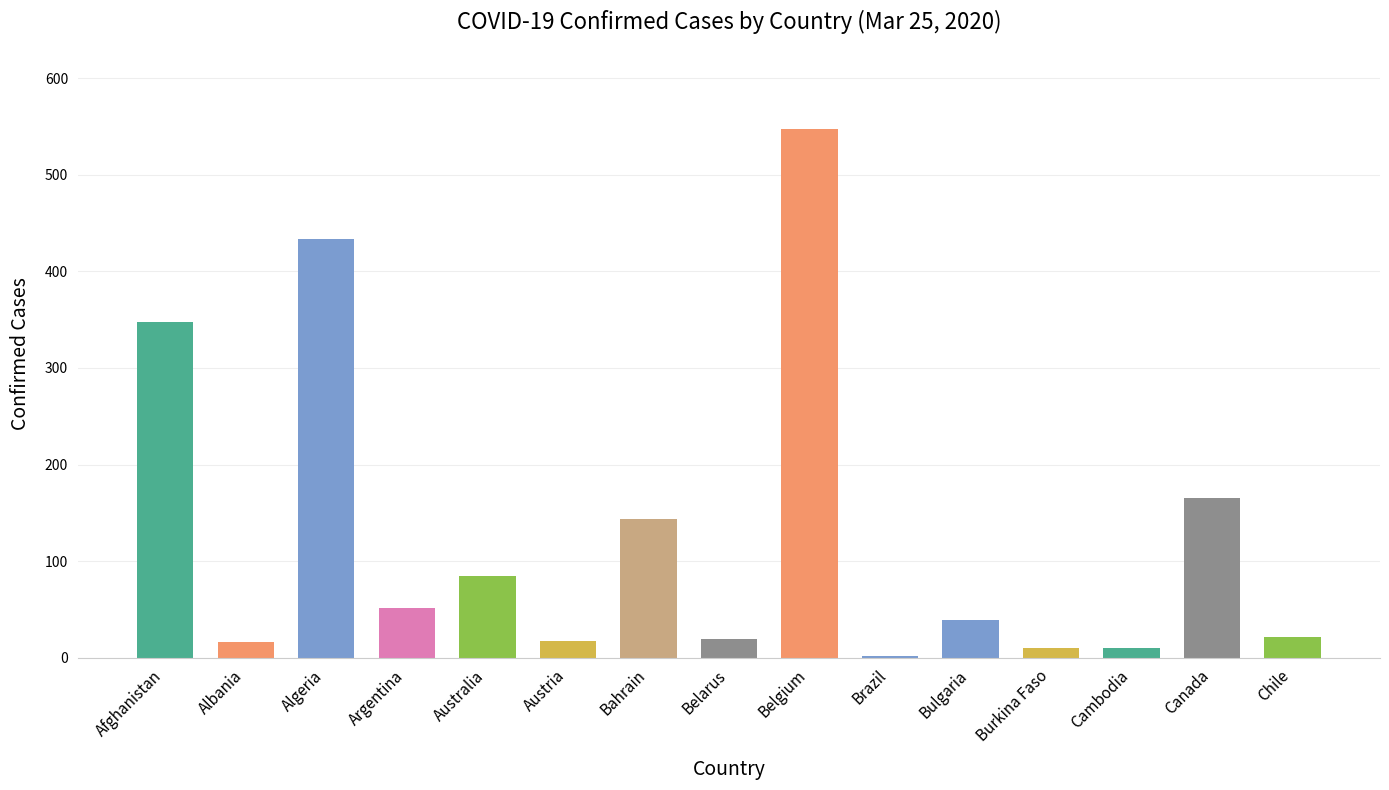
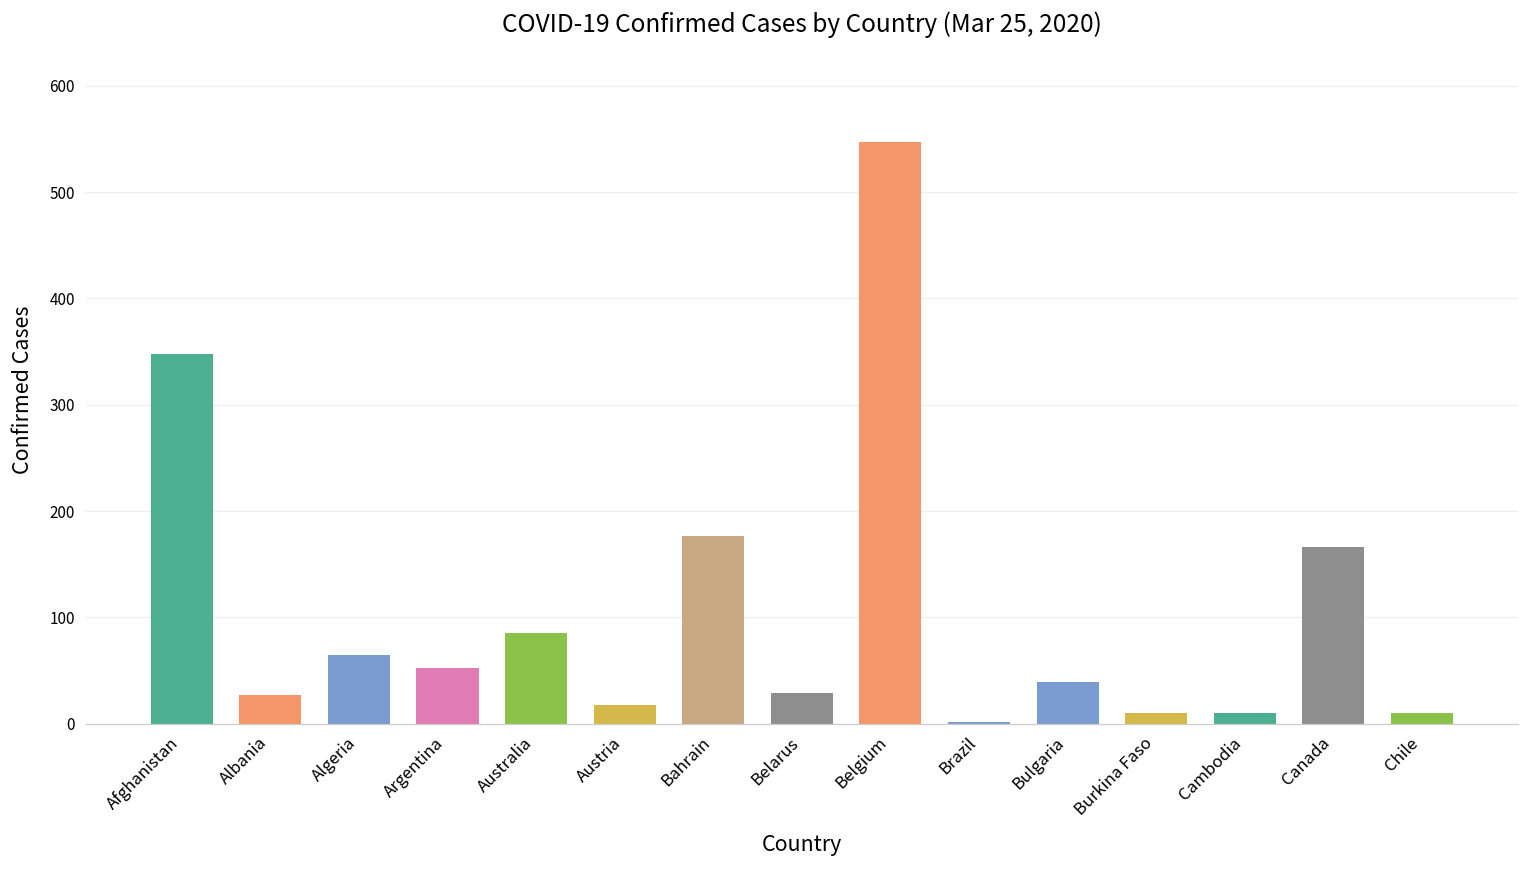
Albania: 20 -> 30
Algeria: 430 -> 70
Bahrain: 140 -> 180
Belarus: 20 -> 30
Chile: 20 -> 10
